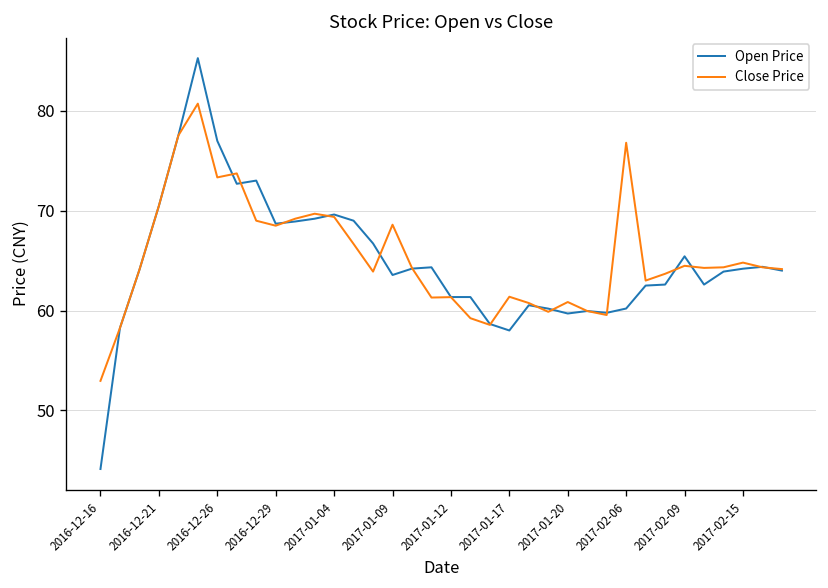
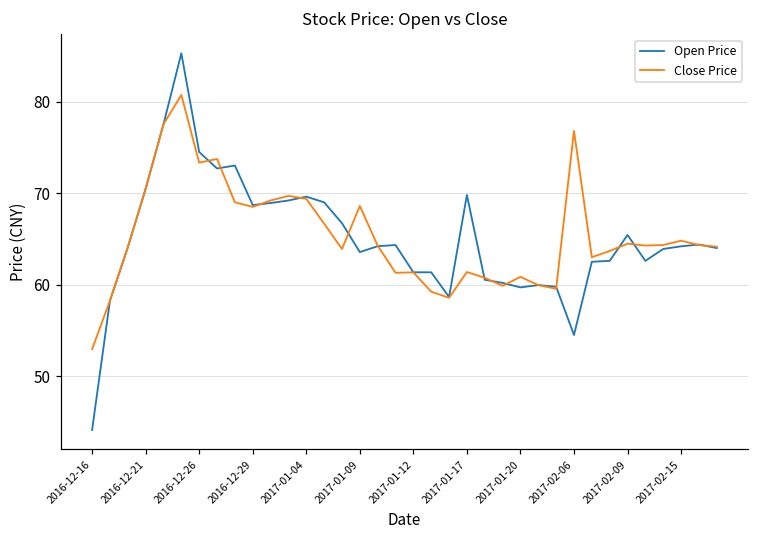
Open Price, 2016-12-26: 77 -> 75
Open Price, 2017-01-17: 58 -> 70
Open Price, 2017-02-06: 60 -> 55
